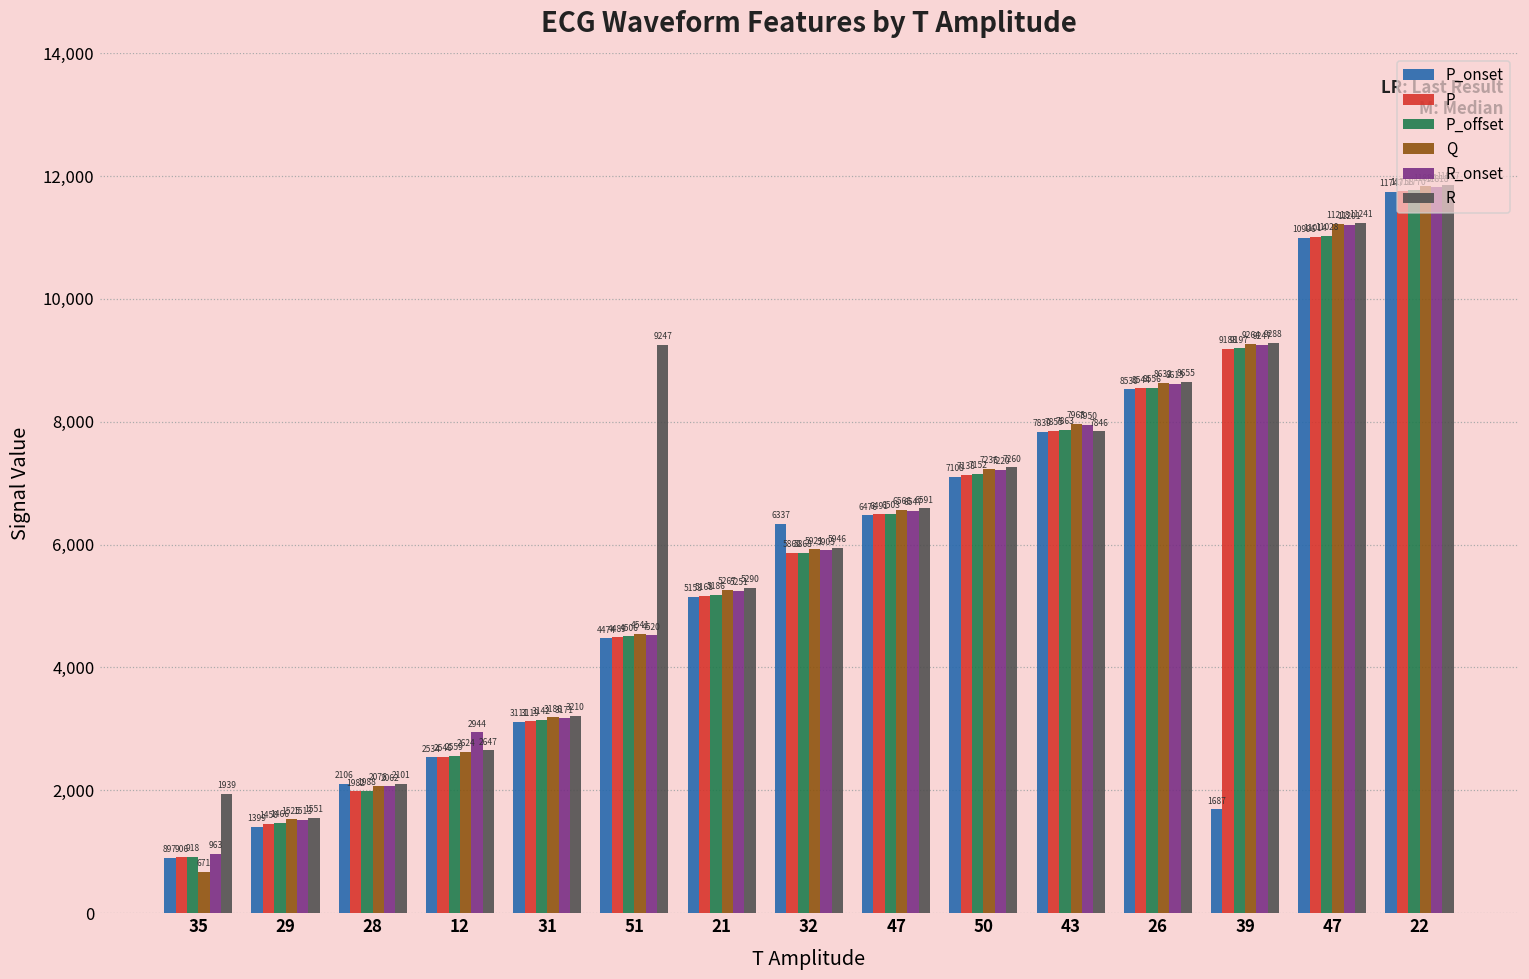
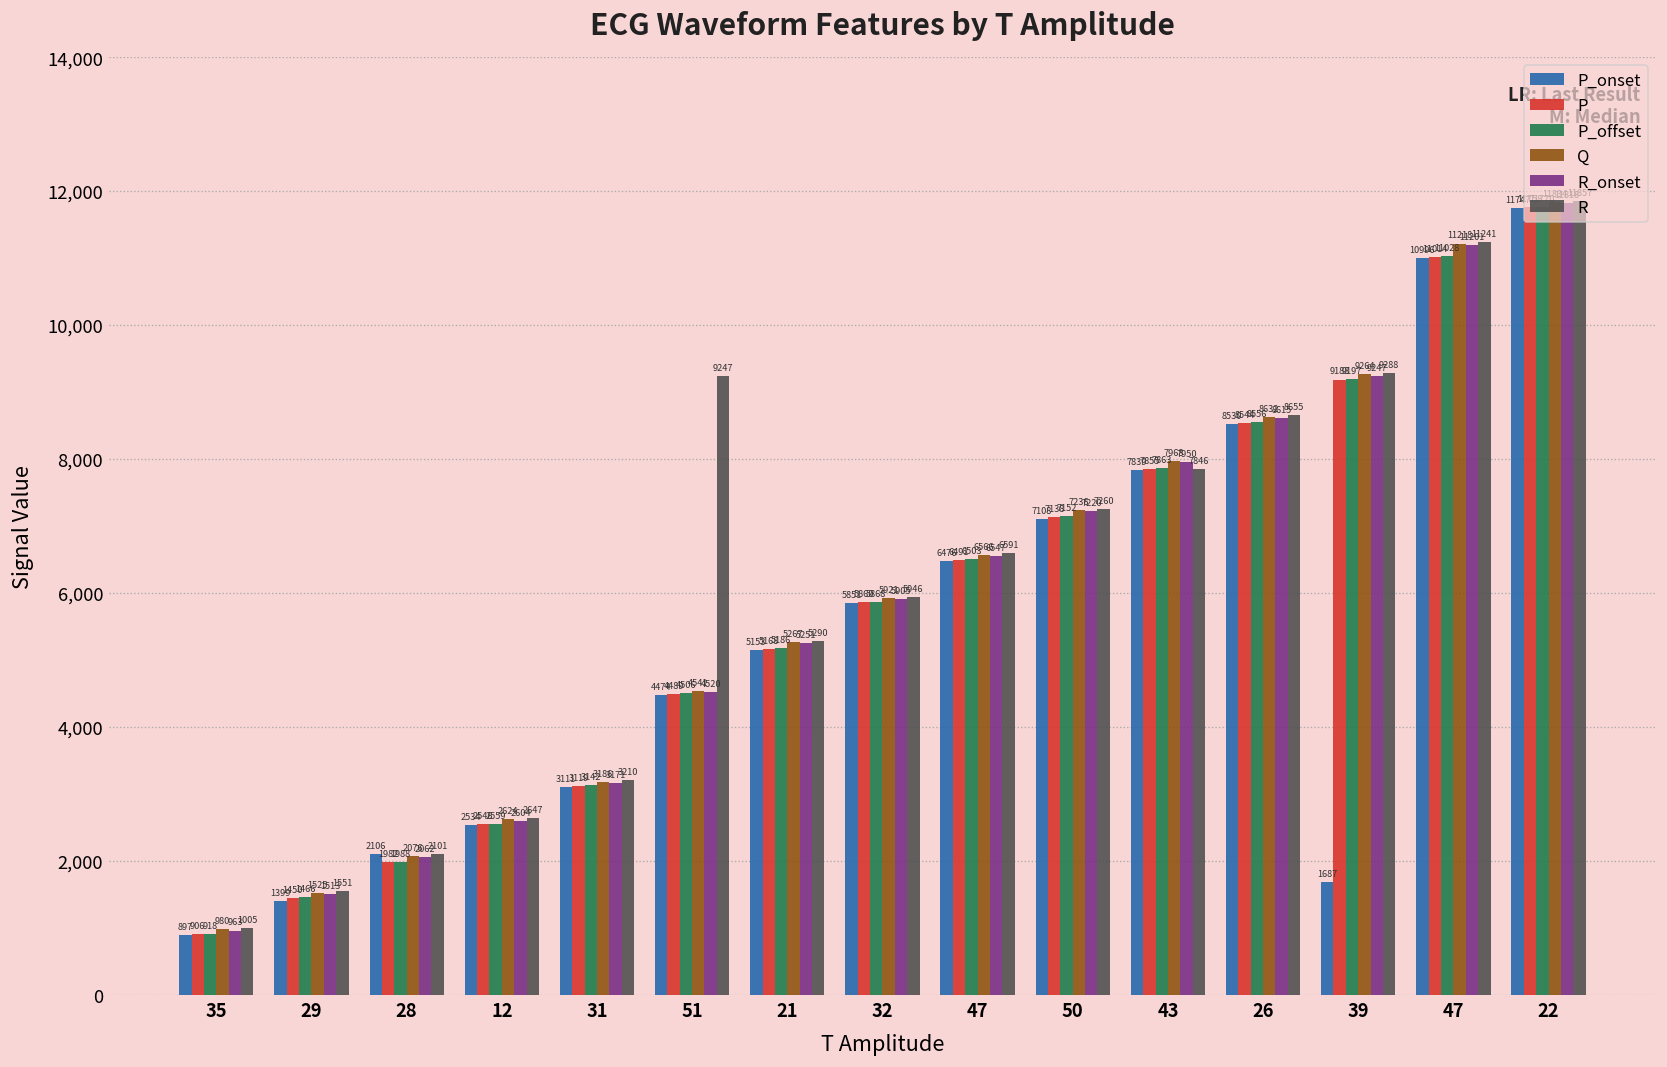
Q, 35: 671 -> 980
R, 35: 1939 -> 1005
R_onset, 12: 2944 -> 2604
P_onset, 32: 6337 -> 5851
